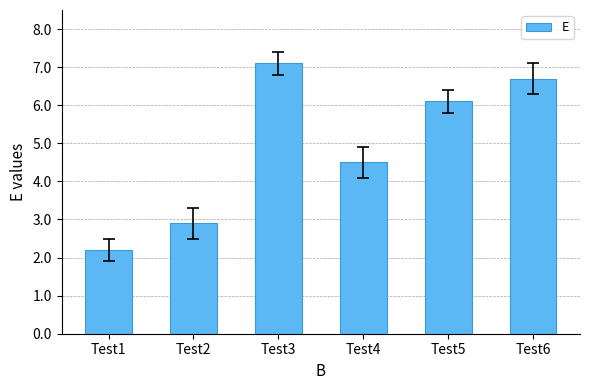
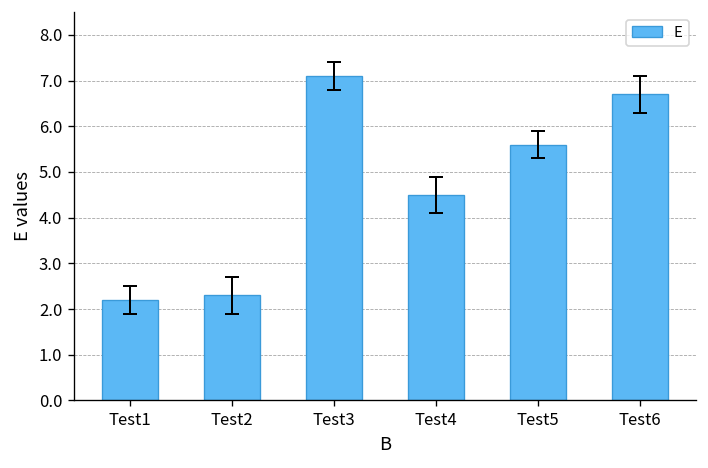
E, Test2: 2.9 -> 2.3
E, Test5: 6.1 -> 5.6
